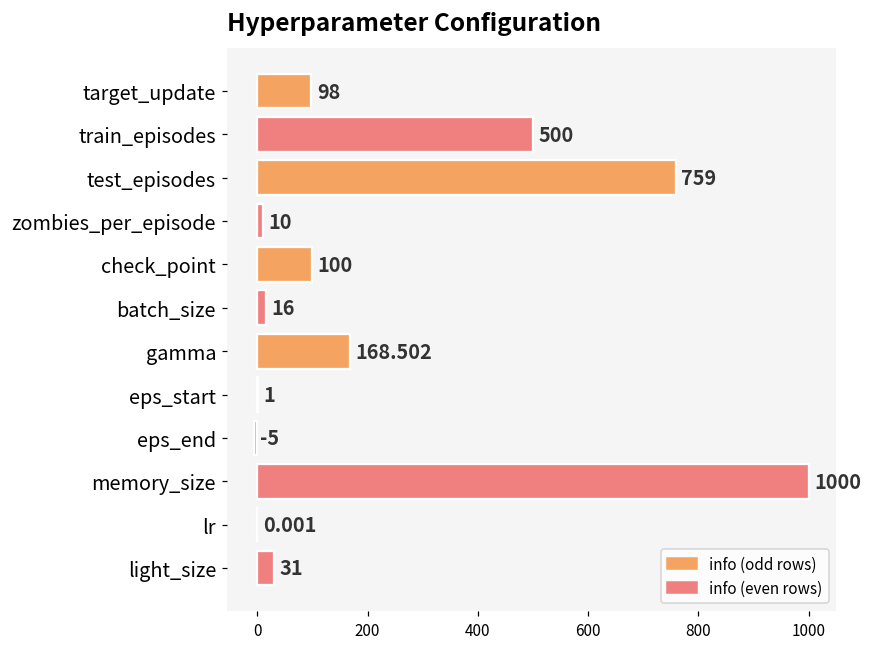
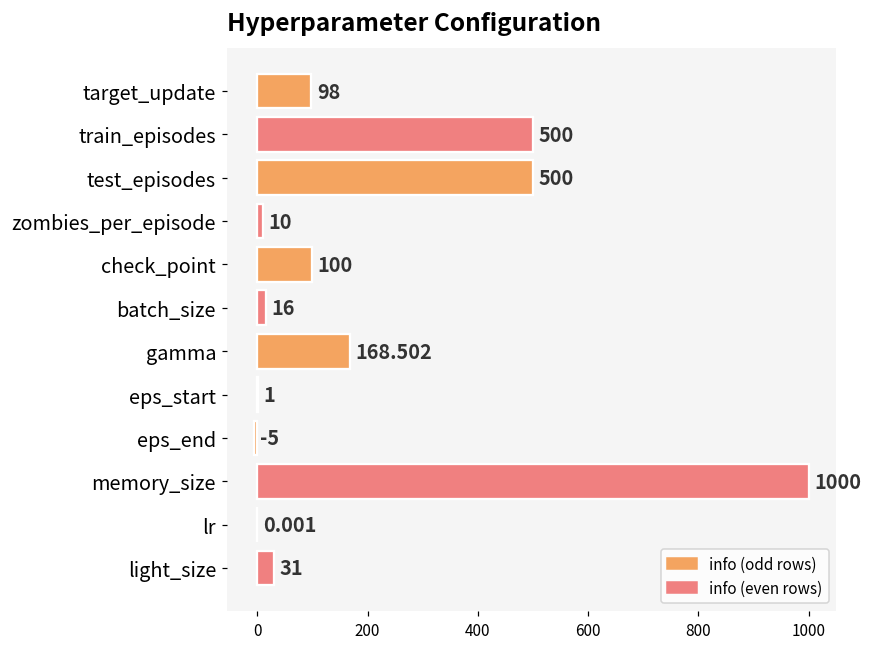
test_episodes: 759 -> 500
